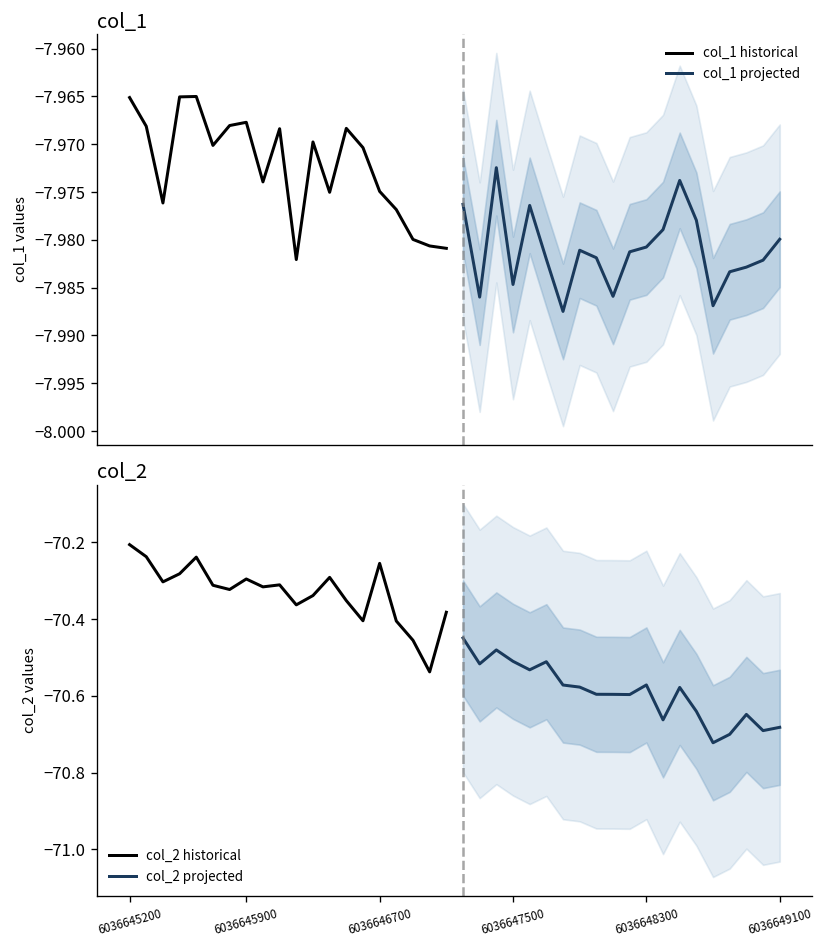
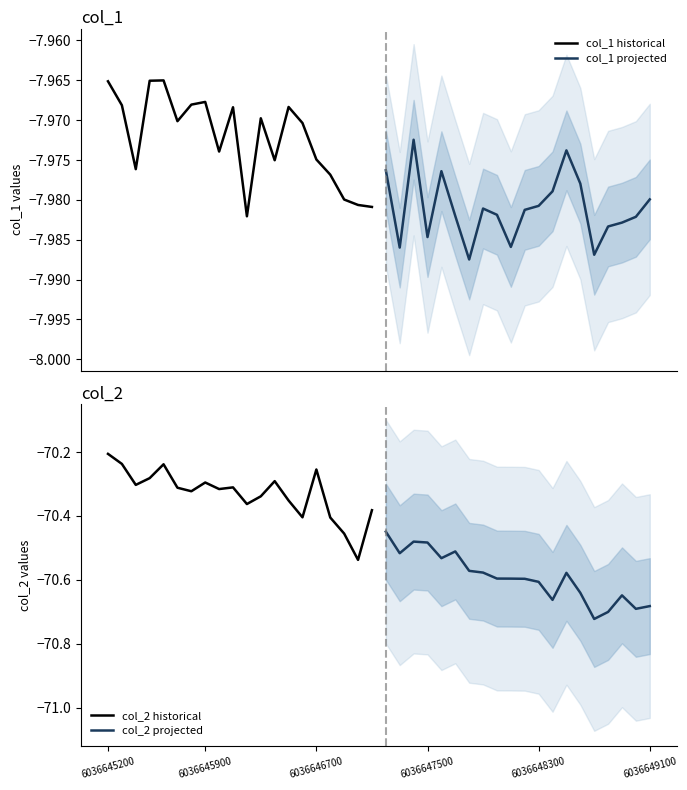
col_2, col_2 projected, 6036647500: -70.51 -> -70.48
col_2, col_2 projected, 6036648300: -70.57 -> -70.61
